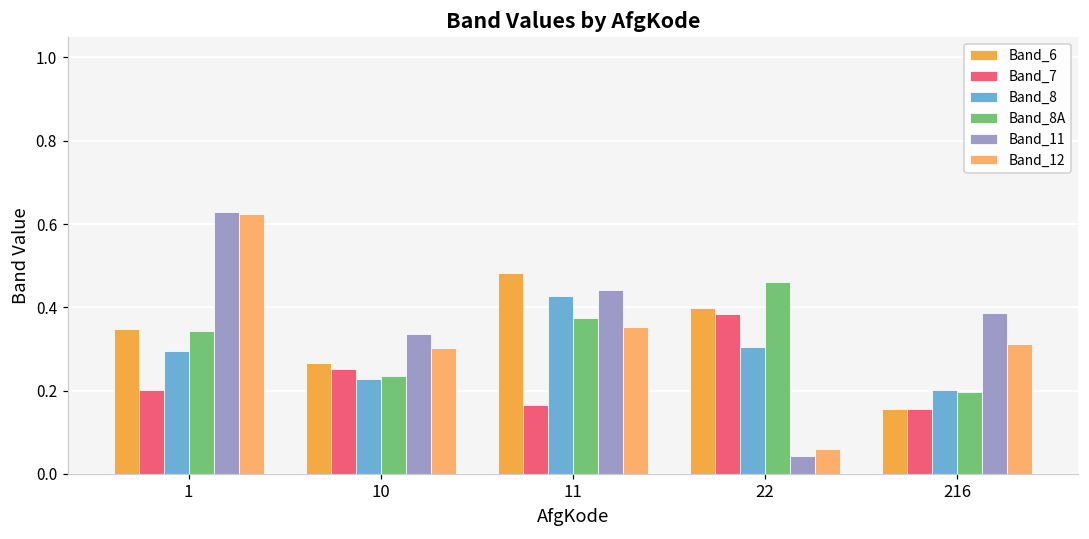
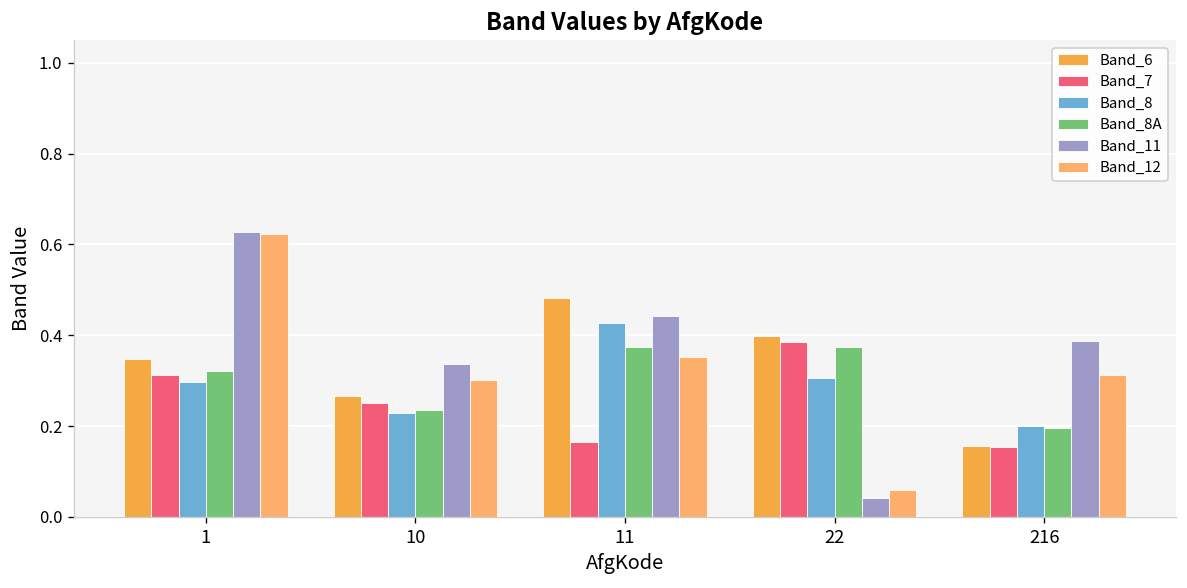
Band_7, 1: 0.20 -> 0.31
Band_8A, 1: 0.34 -> 0.32
Band_8A, 22: 0.46 -> 0.37
